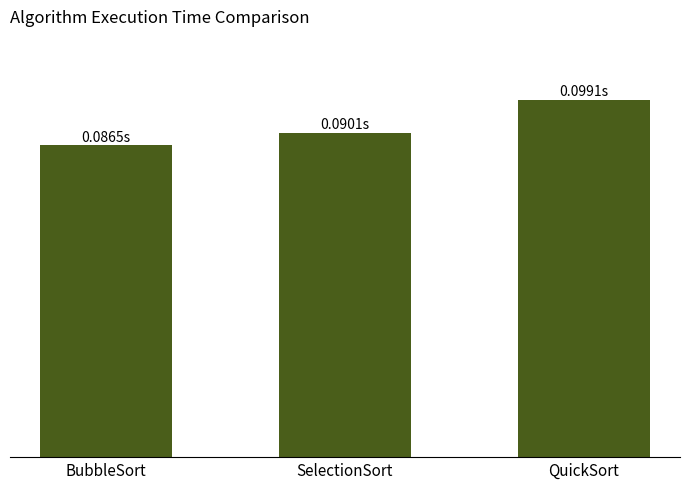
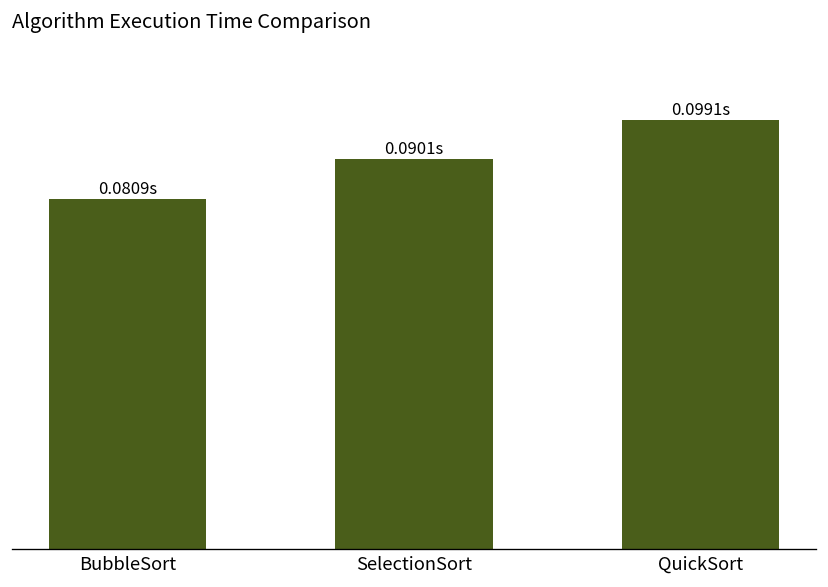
BubbleSort: 0.0865s -> 0.0809s
